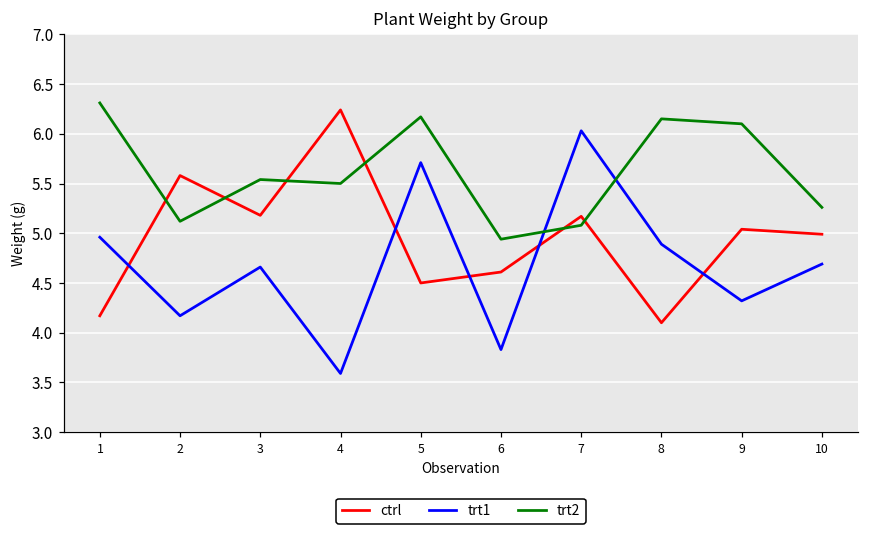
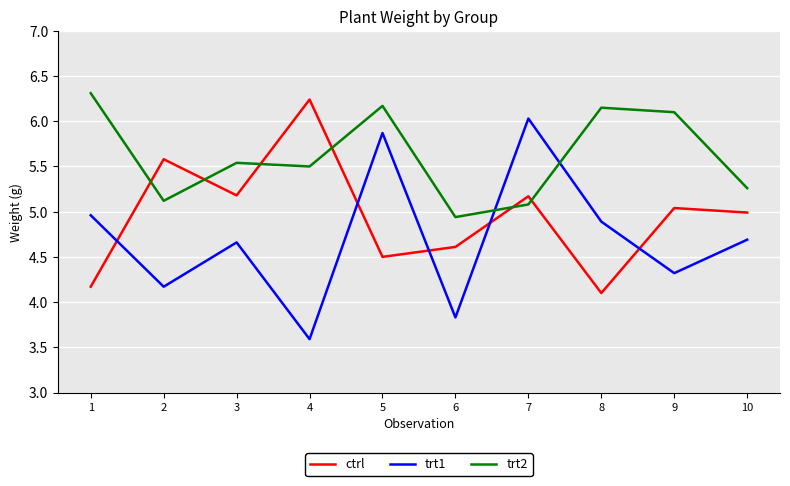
trt1, 5: 5.7 -> 5.9
